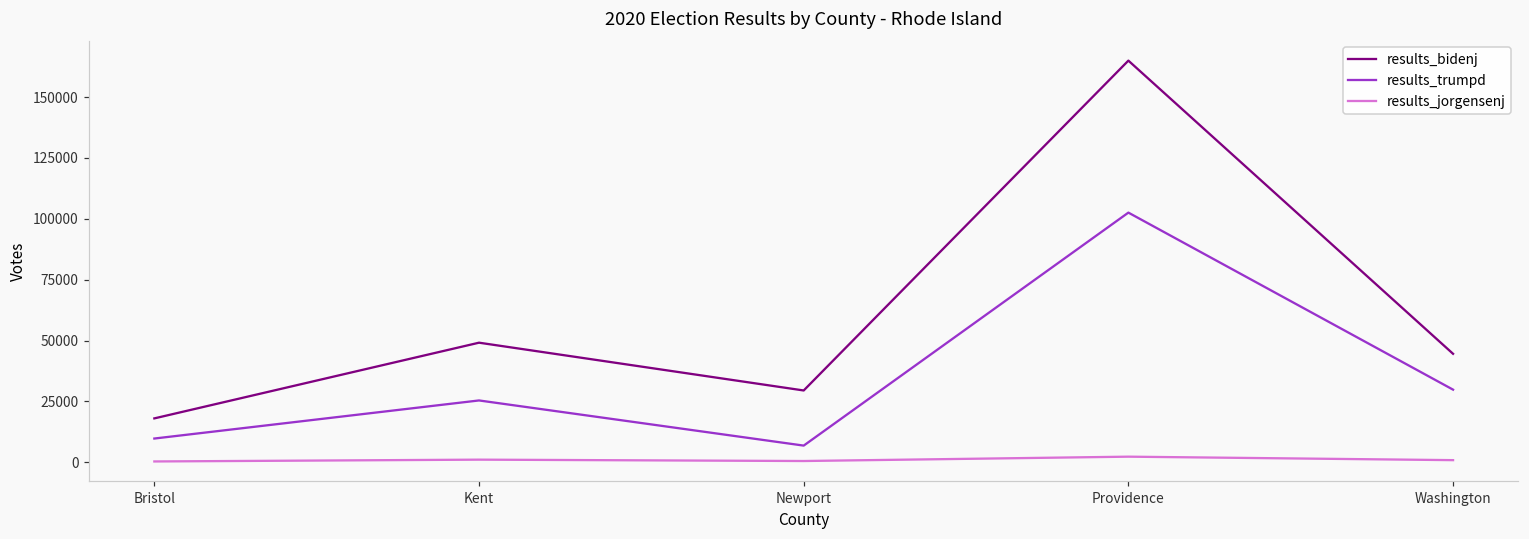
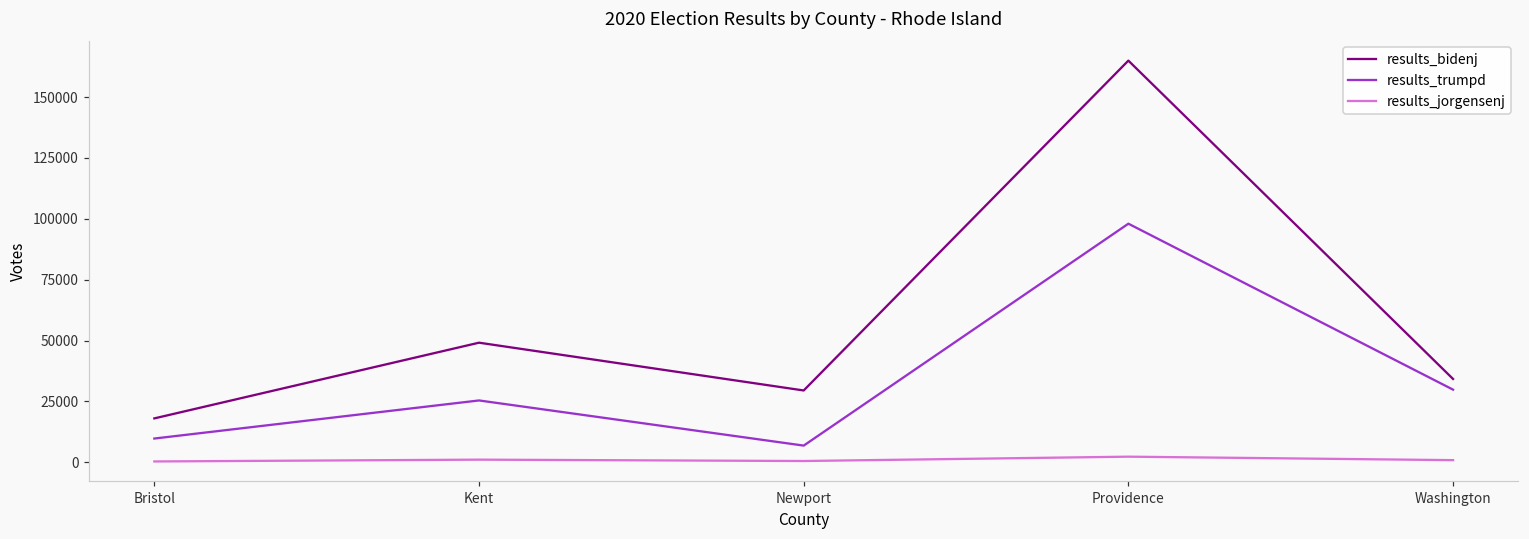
results_trumpd, Providence: 103000 -> 98000
results_bidenj, Washington: 45000 -> 34000
